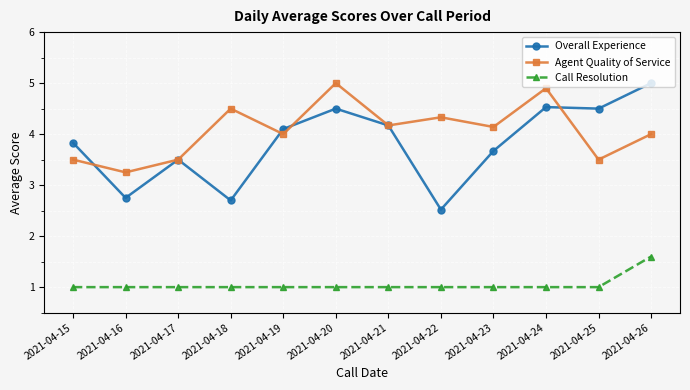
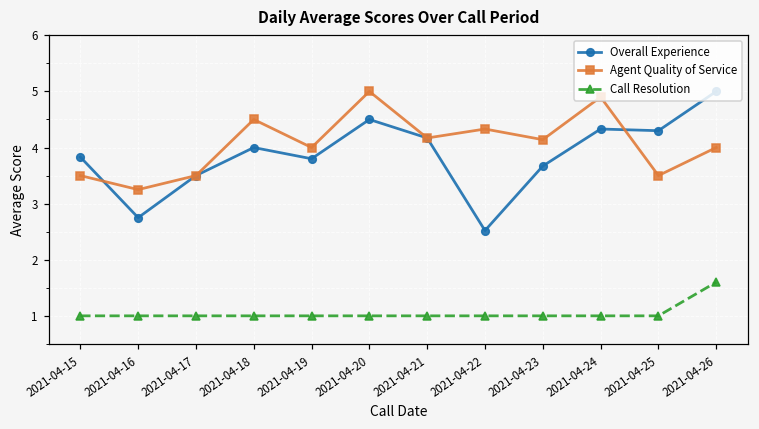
Overall Experience, 2021-04-18: 2.7 -> 4.0
Overall Experience, 2021-04-19: 4.1 -> 3.8
Overall Experience, 2021-04-24: 4.5 -> 4.3
Overall Experience, 2021-04-25: 4.5 -> 4.3
